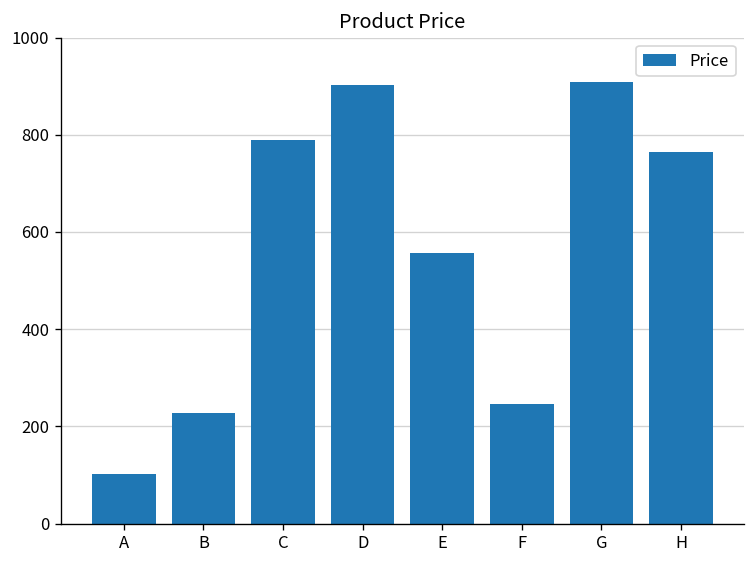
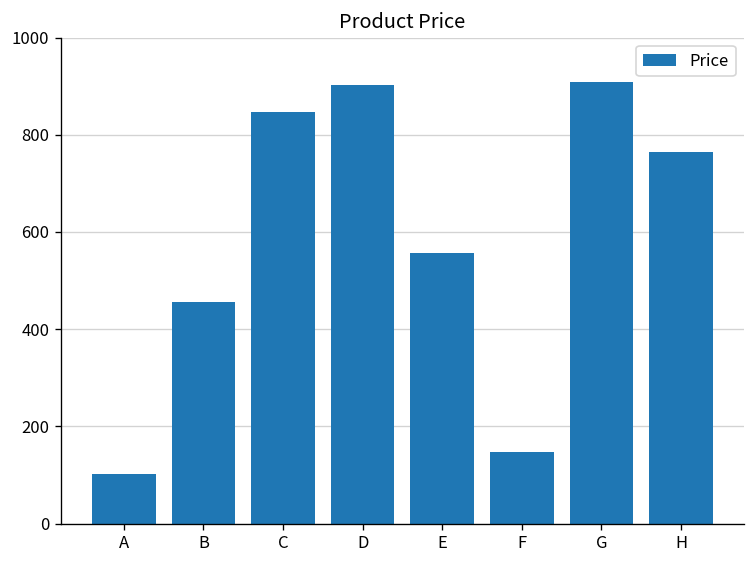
B: 230 -> 460
C: 790 -> 850
F: 250 -> 150
